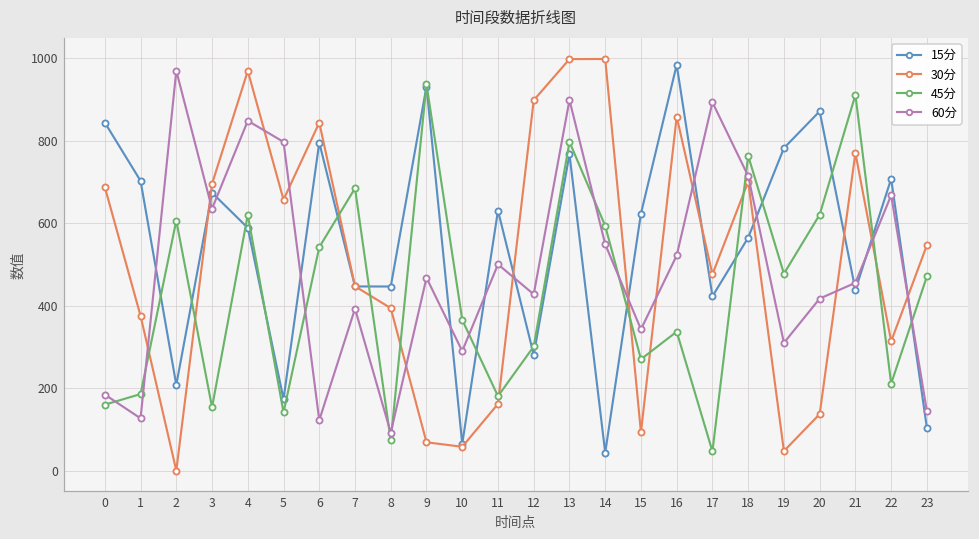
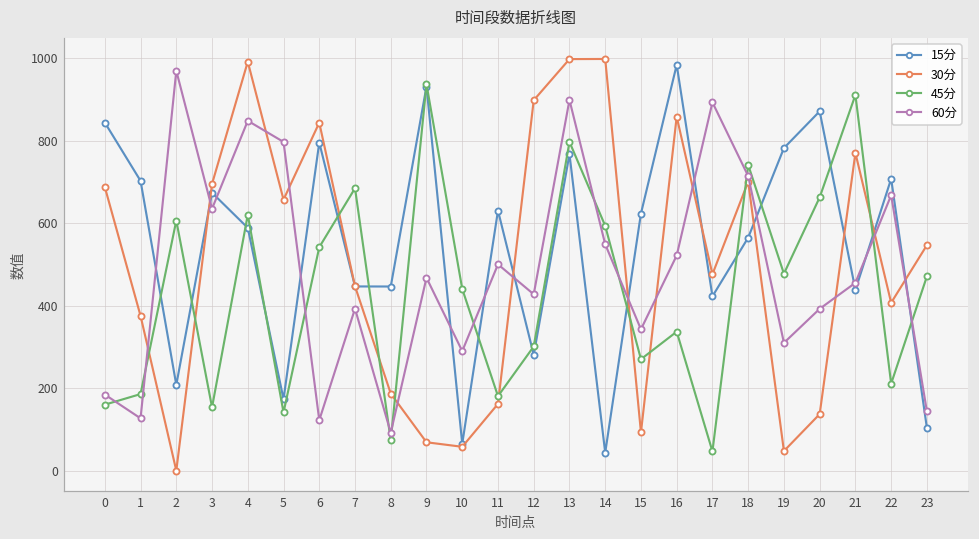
30分, 4: 970 -> 990
30分, 8: 390 -> 190
45分, 10: 370 -> 440
45分, 18: 760 -> 740
45分, 20: 620 -> 660
60分, 20: 420 -> 390
30分, 22: 310 -> 410
